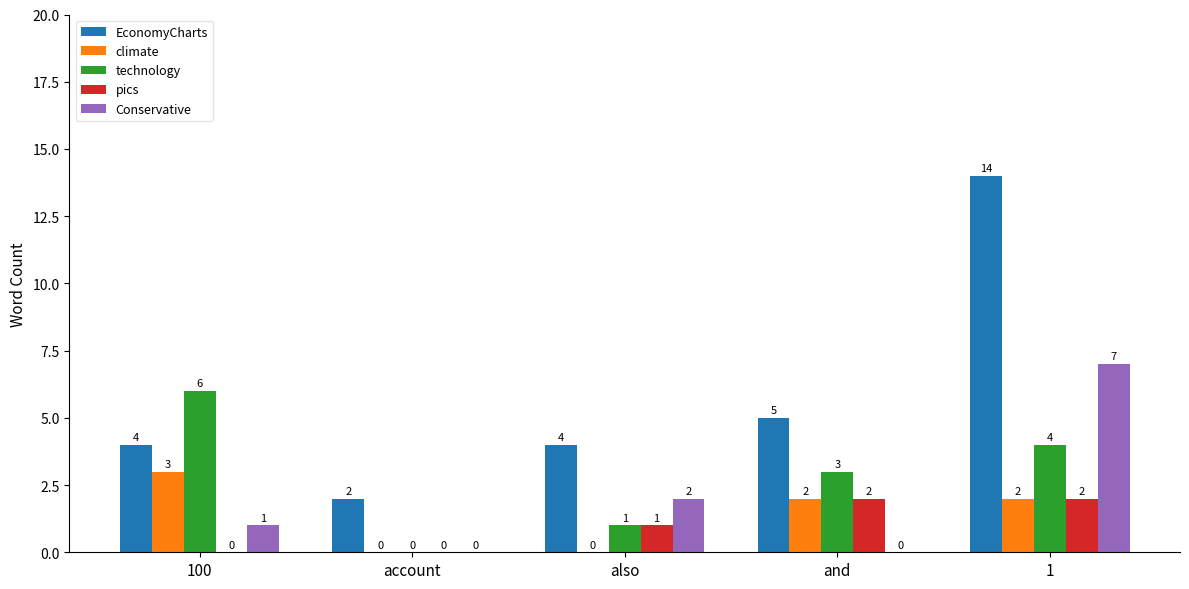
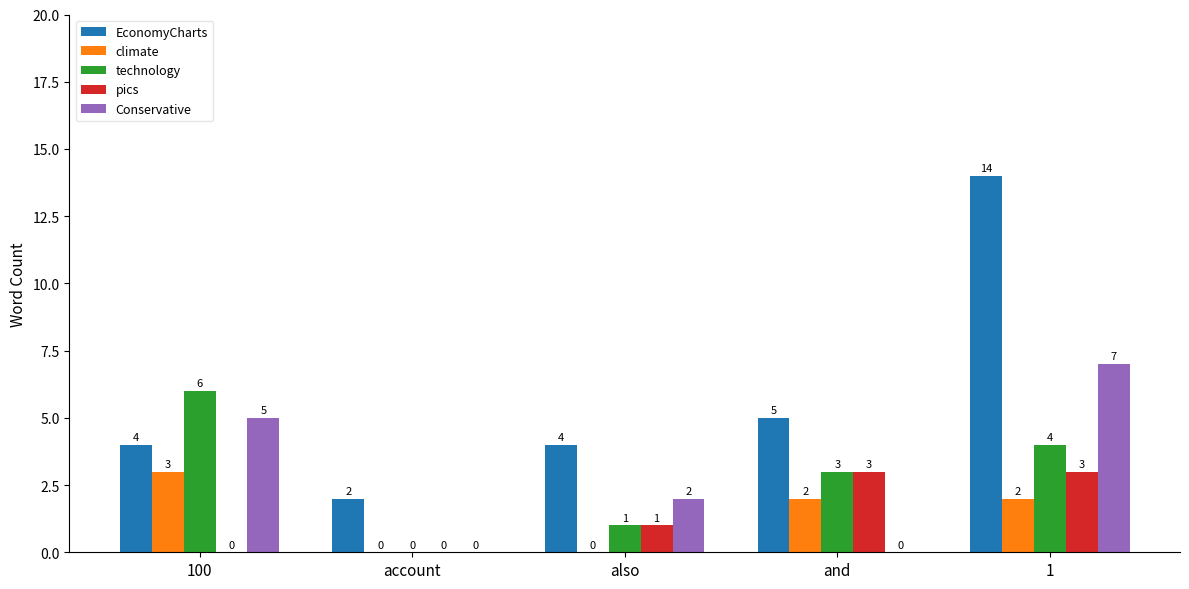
Conservative, 100: 1 -> 5
pics, and: 2 -> 3
pics, 1: 2 -> 3
